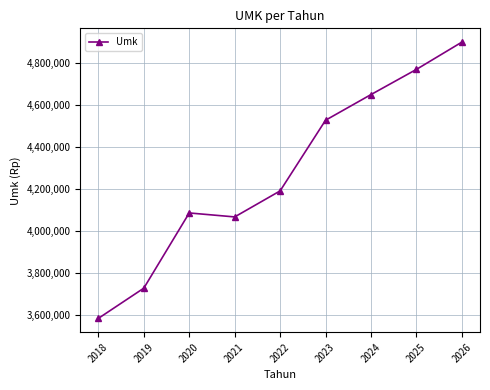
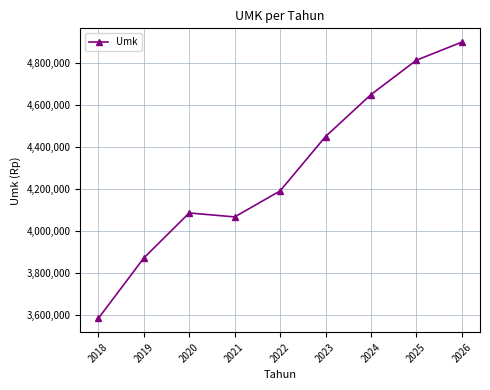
2019: 3,730,000 -> 3,870,000
2023: 4,530,000 -> 4,450,000
2025: 4,770,000 -> 4,810,000
